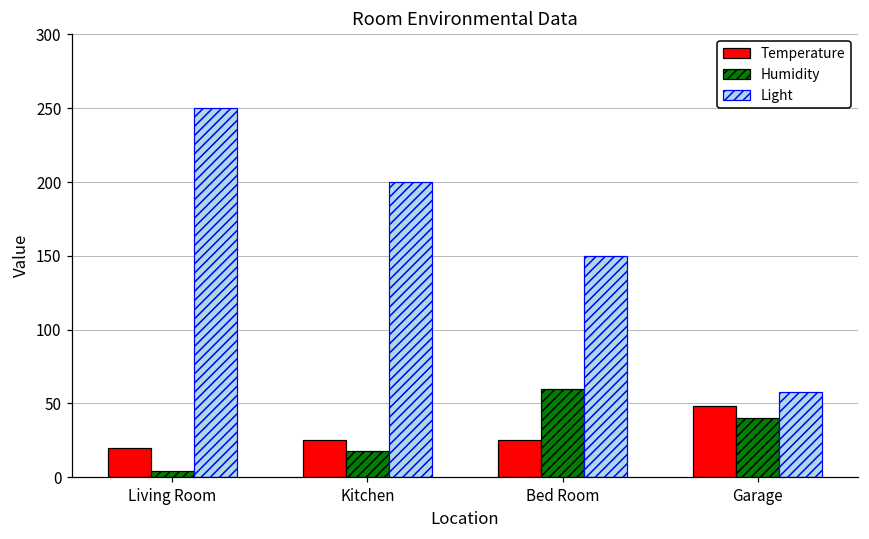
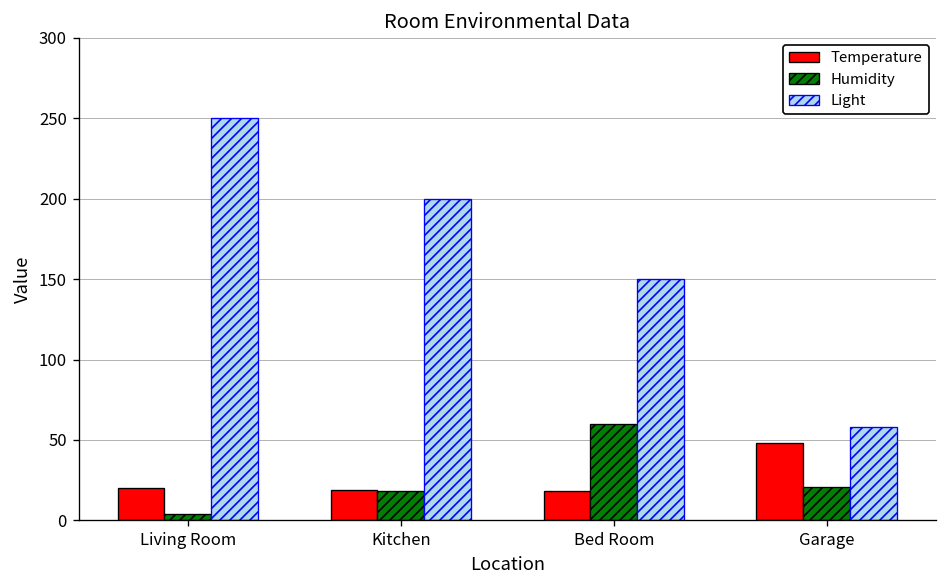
Temperature, Kitchen: 25 -> 19
Temperature, Bed Room: 25 -> 18
Humidity, Garage: 40 -> 21
